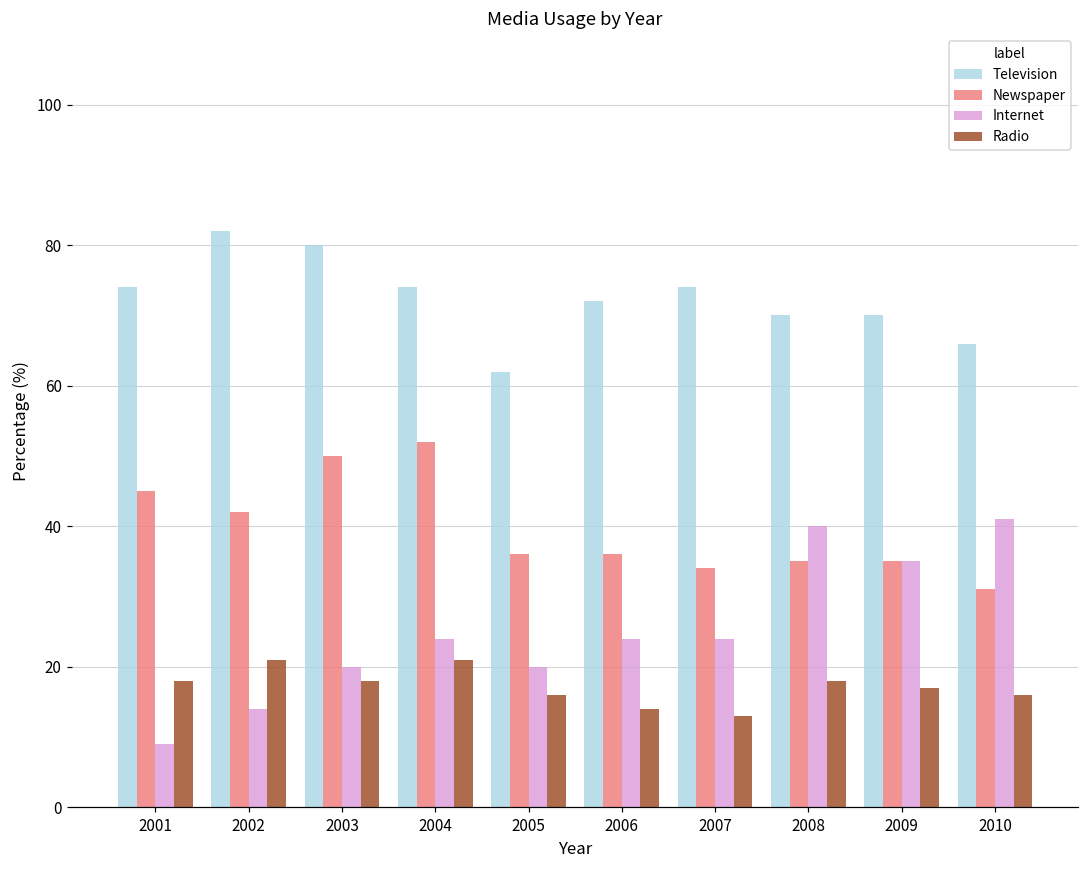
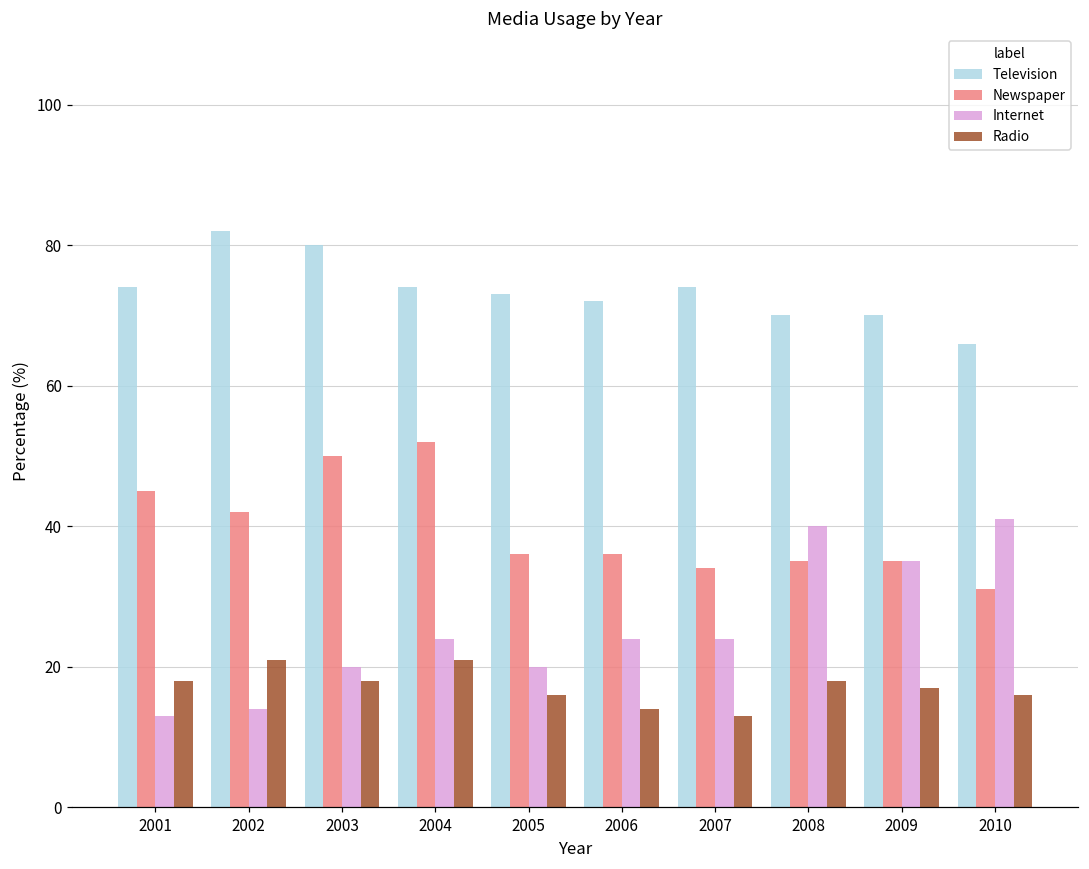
Internet, 2001: 9 -> 13
Television, 2005: 62 -> 73
